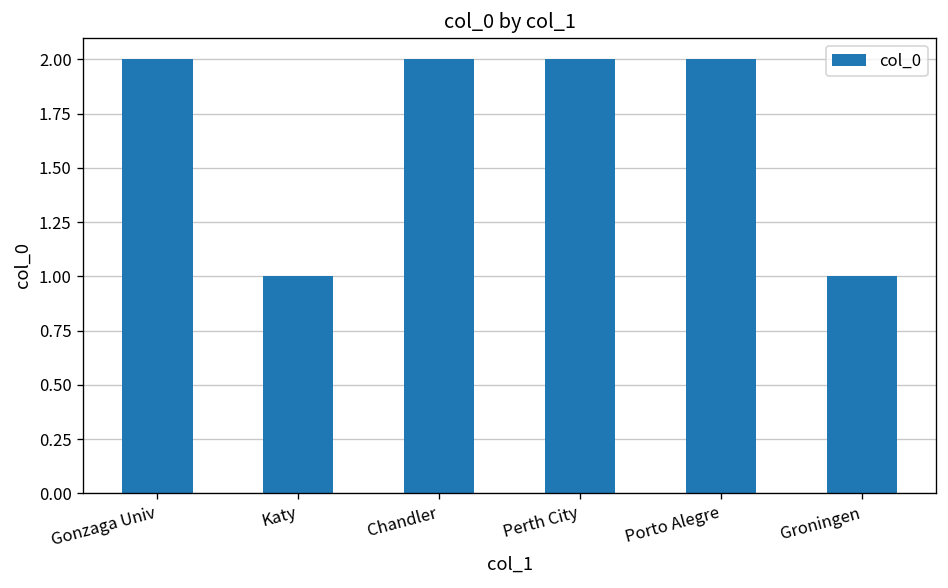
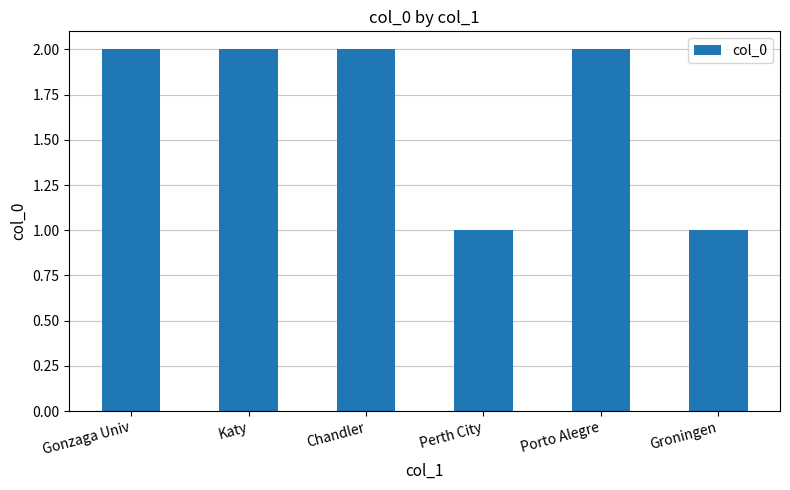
Katy: 1 -> 2
Perth City: 2 -> 1
